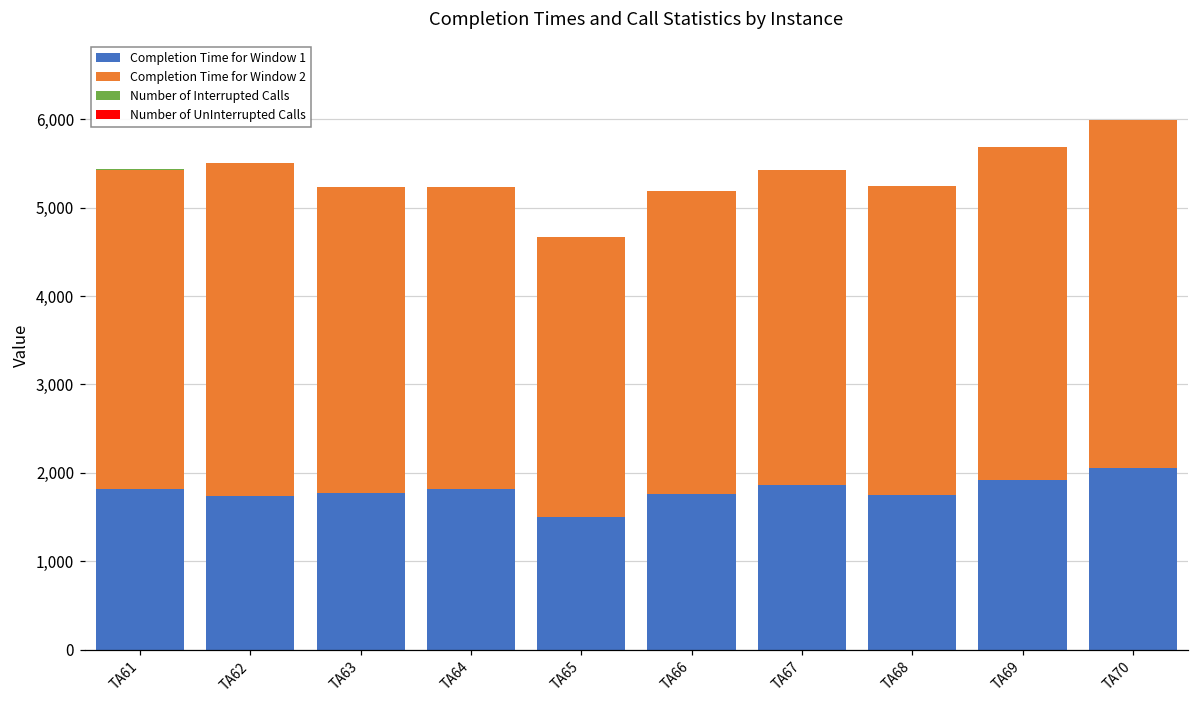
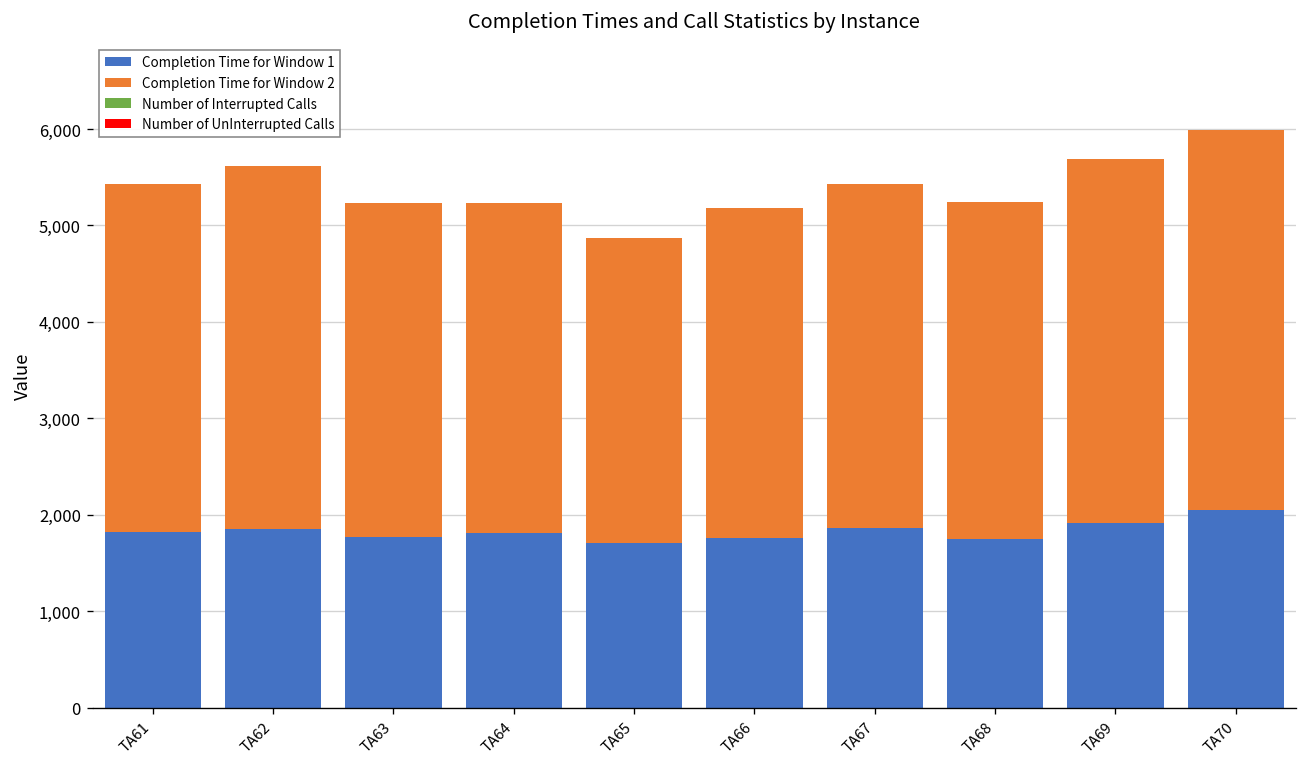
Completion Time for Window 1, TA62: 1,700 -> 1,900
Completion Time for Window 1, TA65: 1,500 -> 1,700
